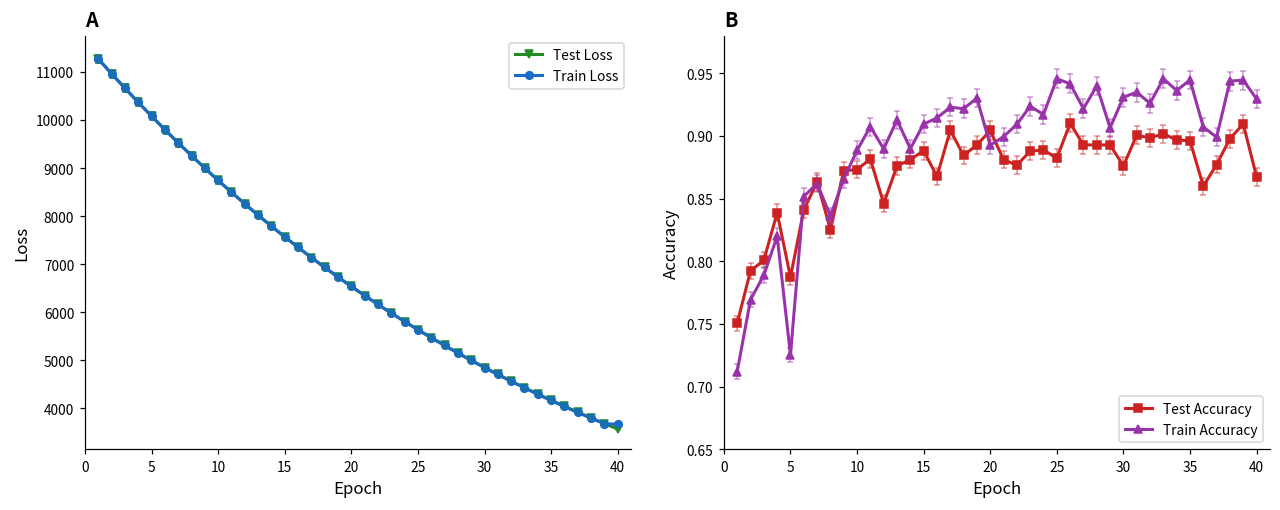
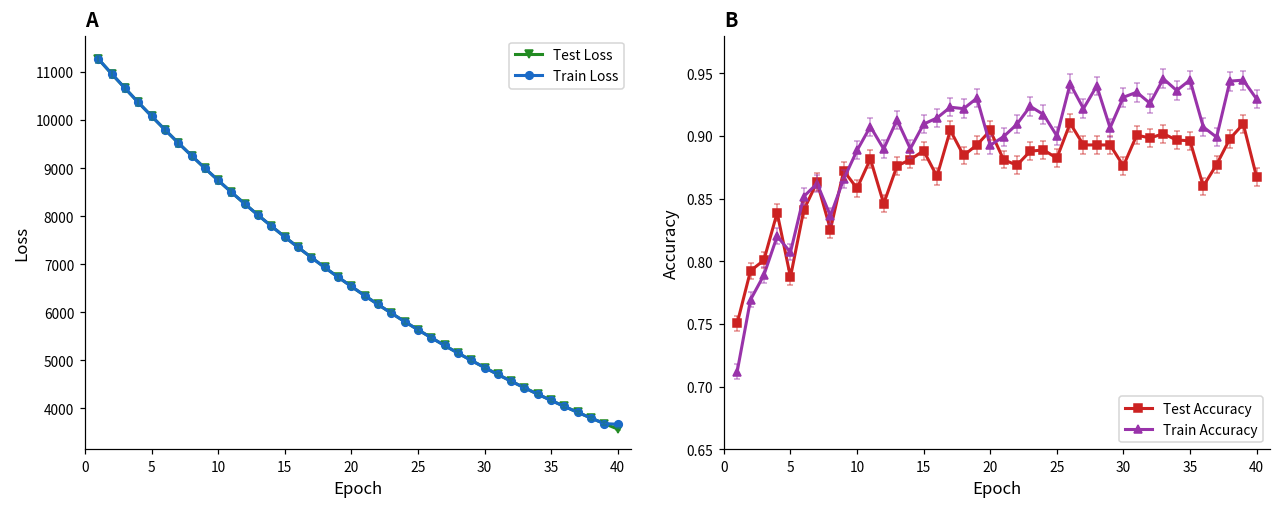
B, Train Accuracy, 5: 0.725 -> 0.807
B, Test Accuracy, 10: 0.873 -> 0.858
B, Train Accuracy, 25: 0.946 -> 0.900
